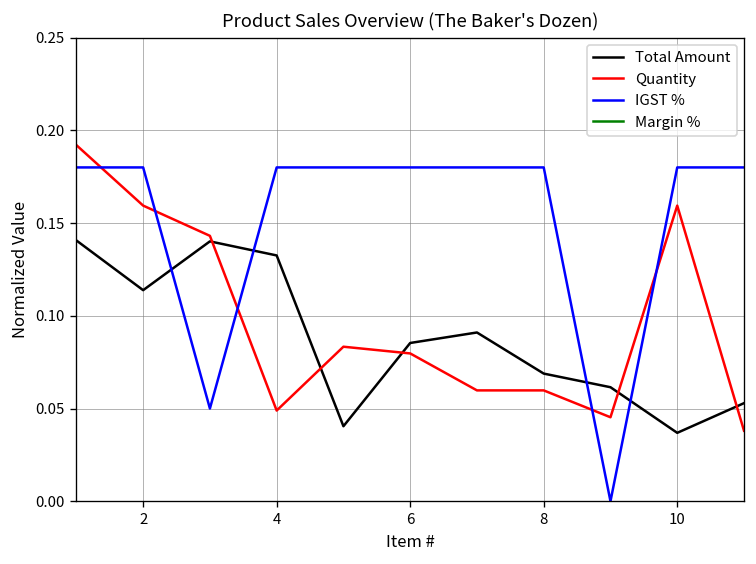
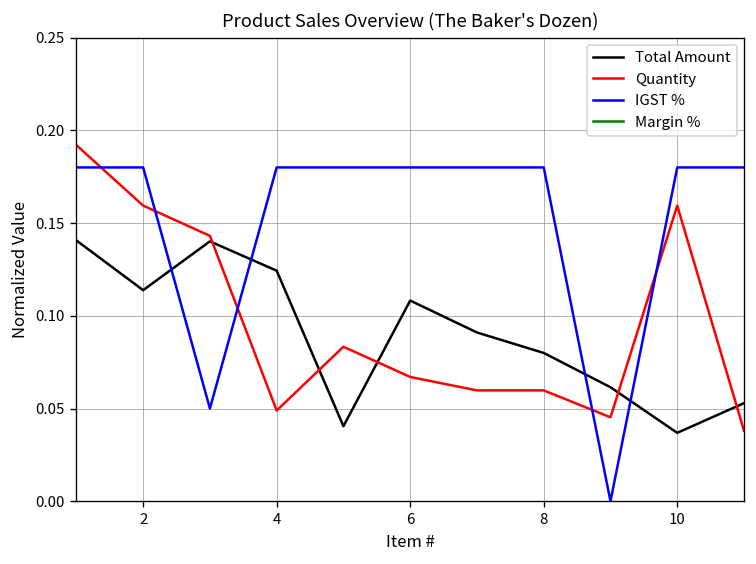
Total Amount, 4: 0.133 -> 0.124
Total Amount, 6: 0.085 -> 0.108
Quantity, 6: 0.080 -> 0.067
Total Amount, 8: 0.069 -> 0.080
